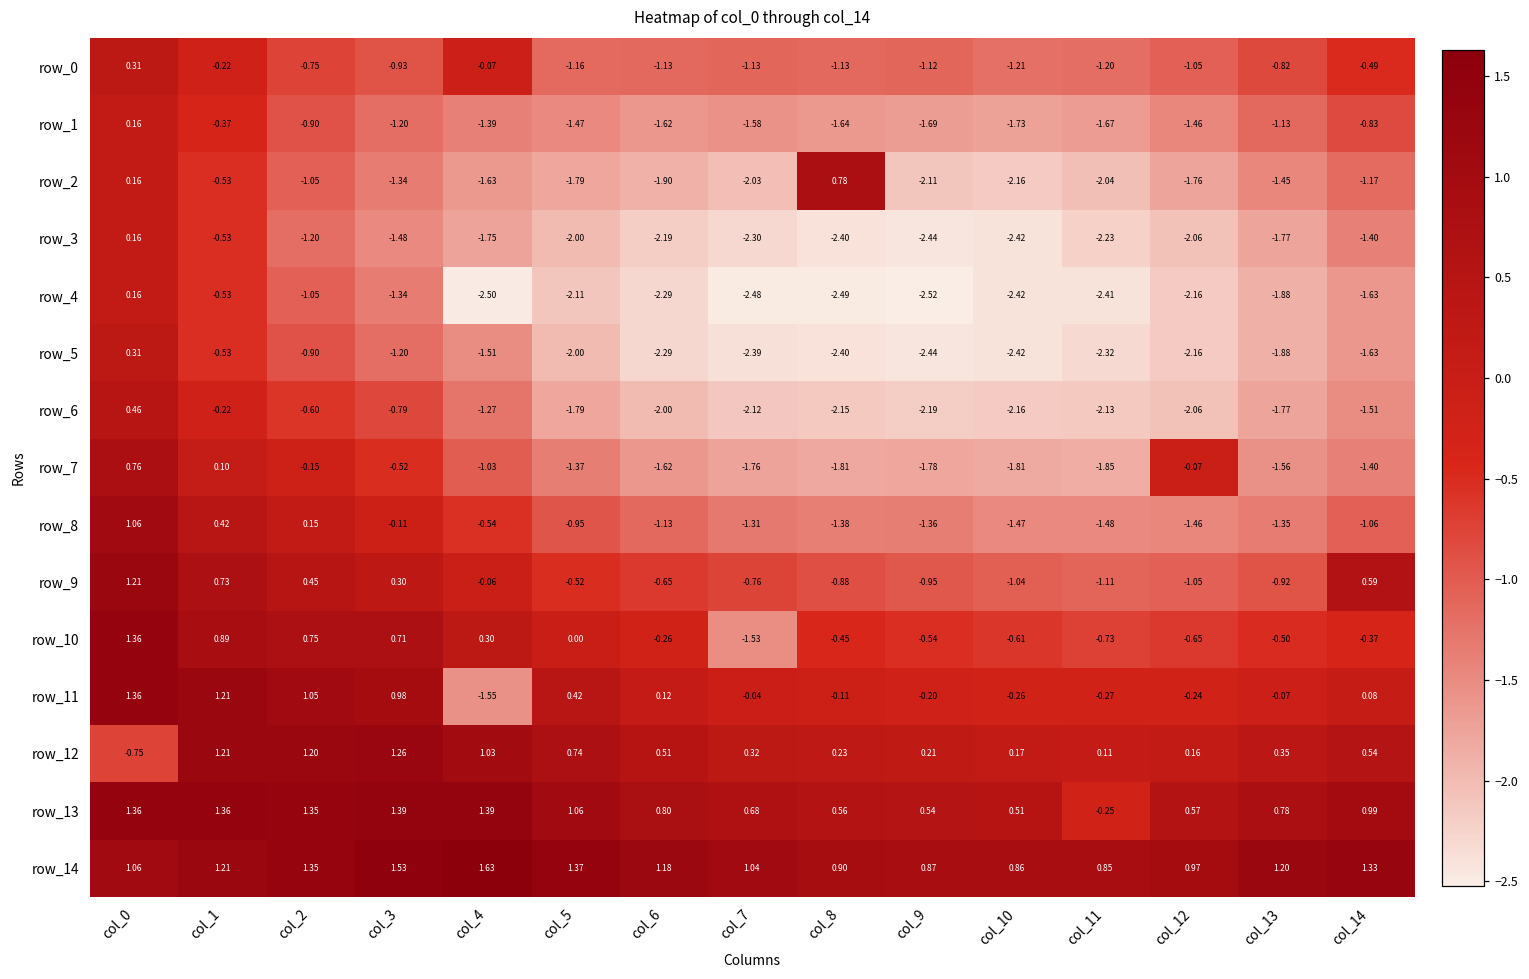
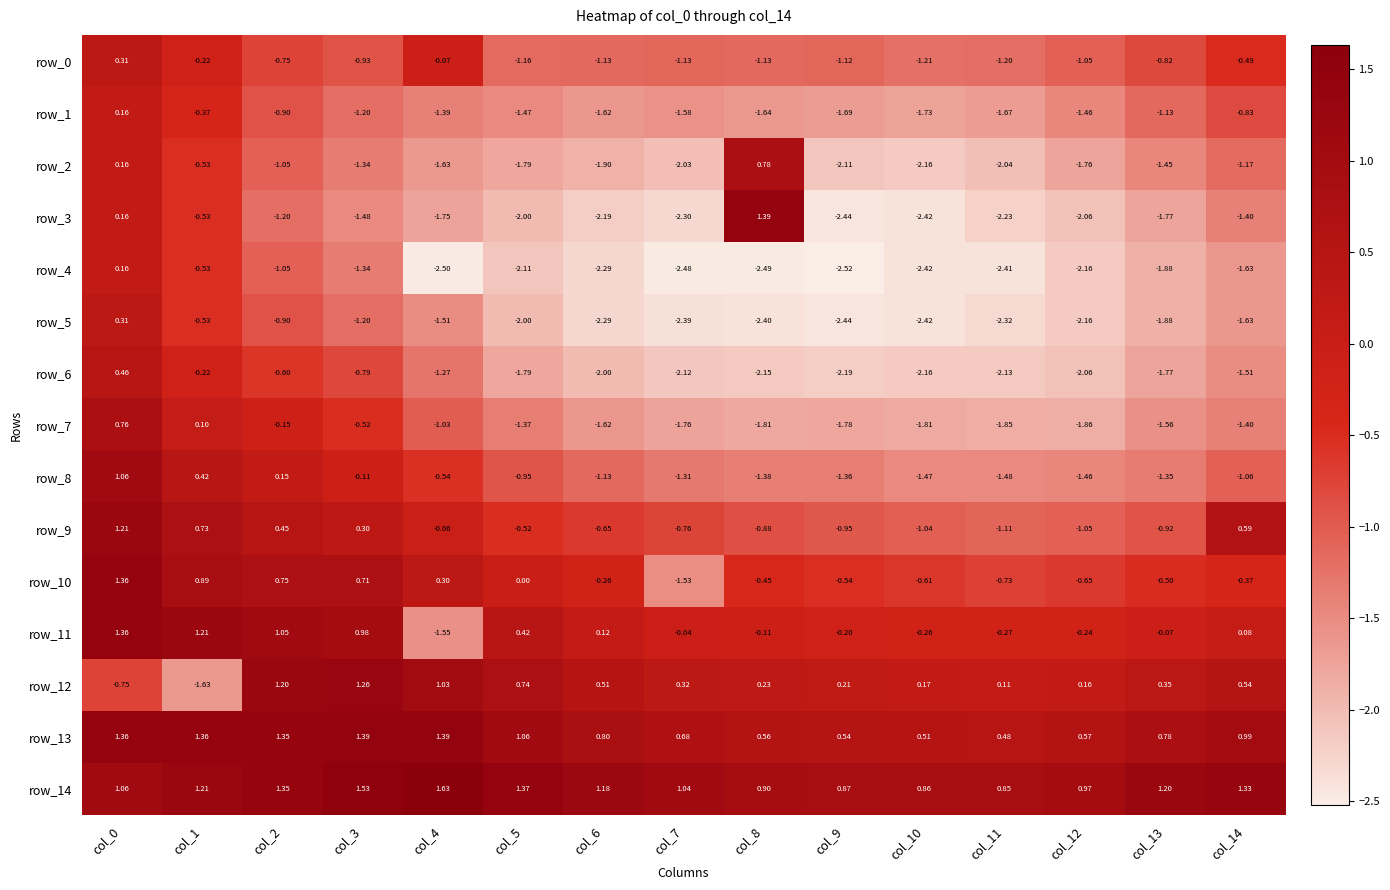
row_3, col_8: -2.40 -> 1.39
row_7, col_12: -0.07 -> -1.86
row_12, col_1: 1.21 -> -1.63
row_13, col_11: -0.25 -> 0.48
